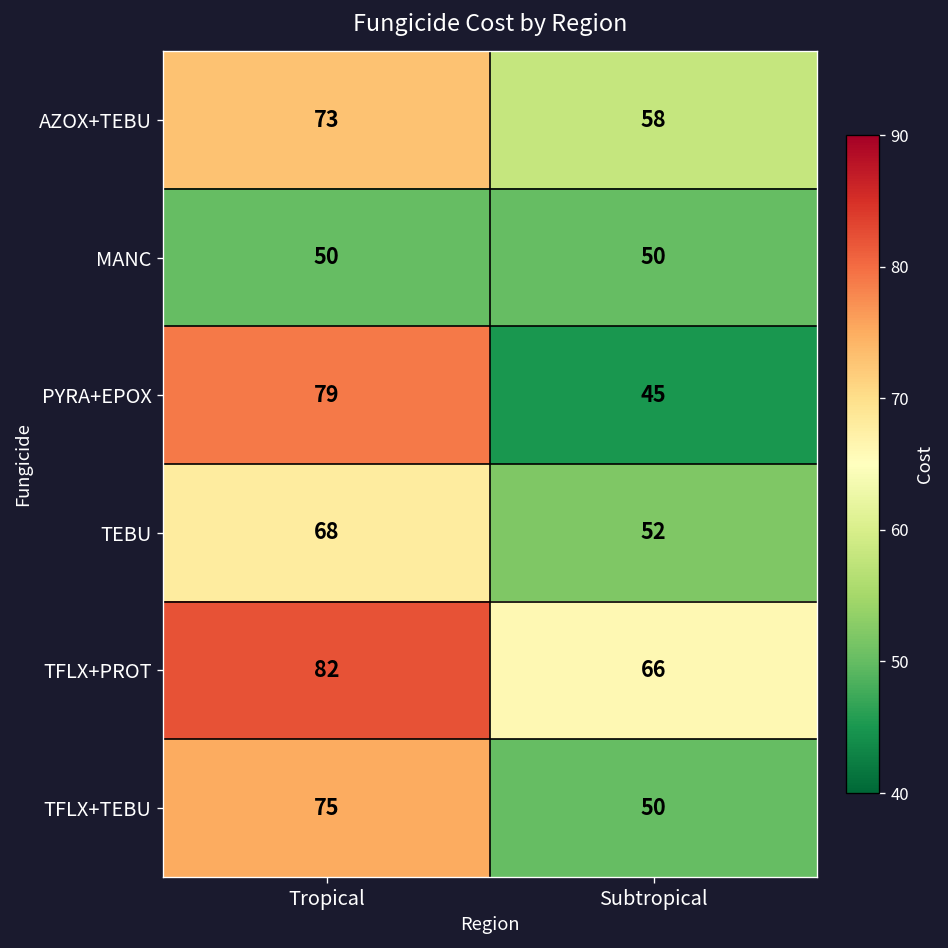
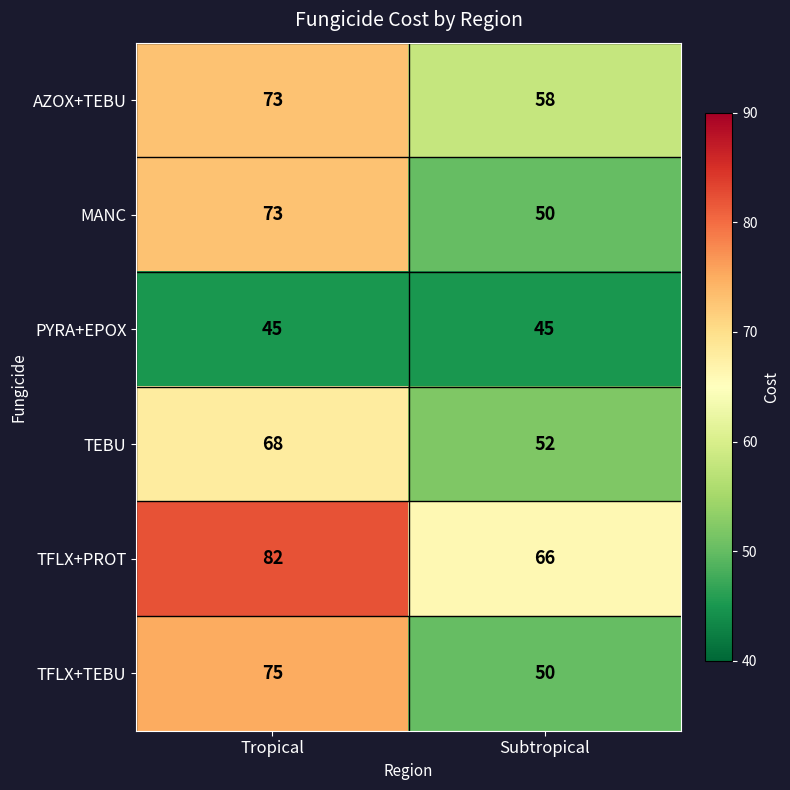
MANC, Tropical: 50 -> 73
PYRA+EPOX, Tropical: 79 -> 45
